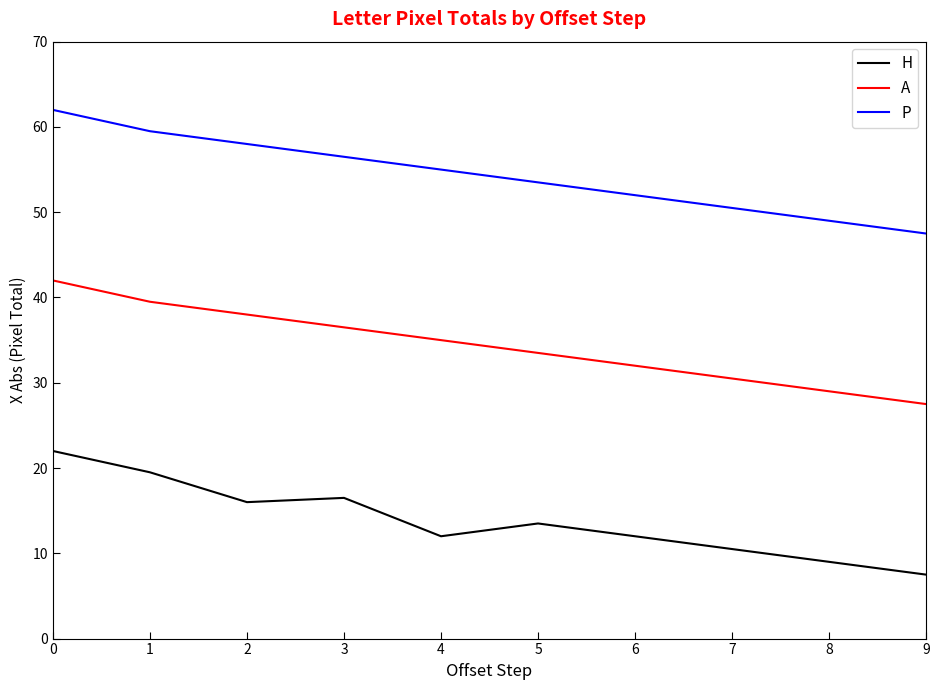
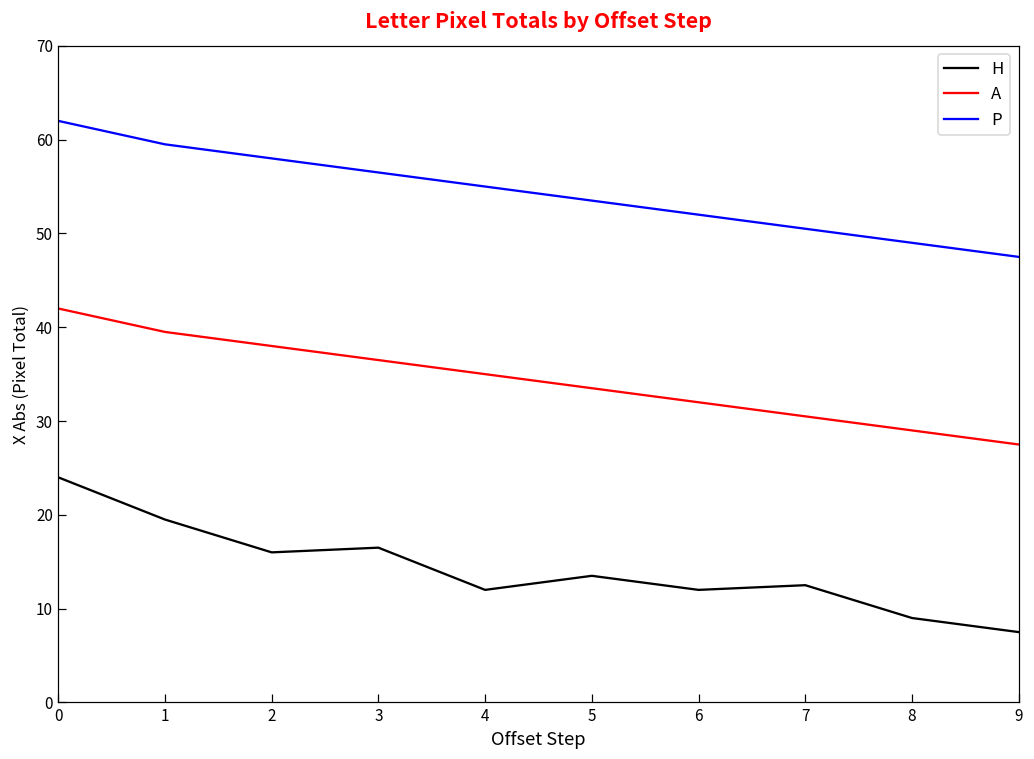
H, 0: 22 -> 24
H, 7: 11 -> 13
